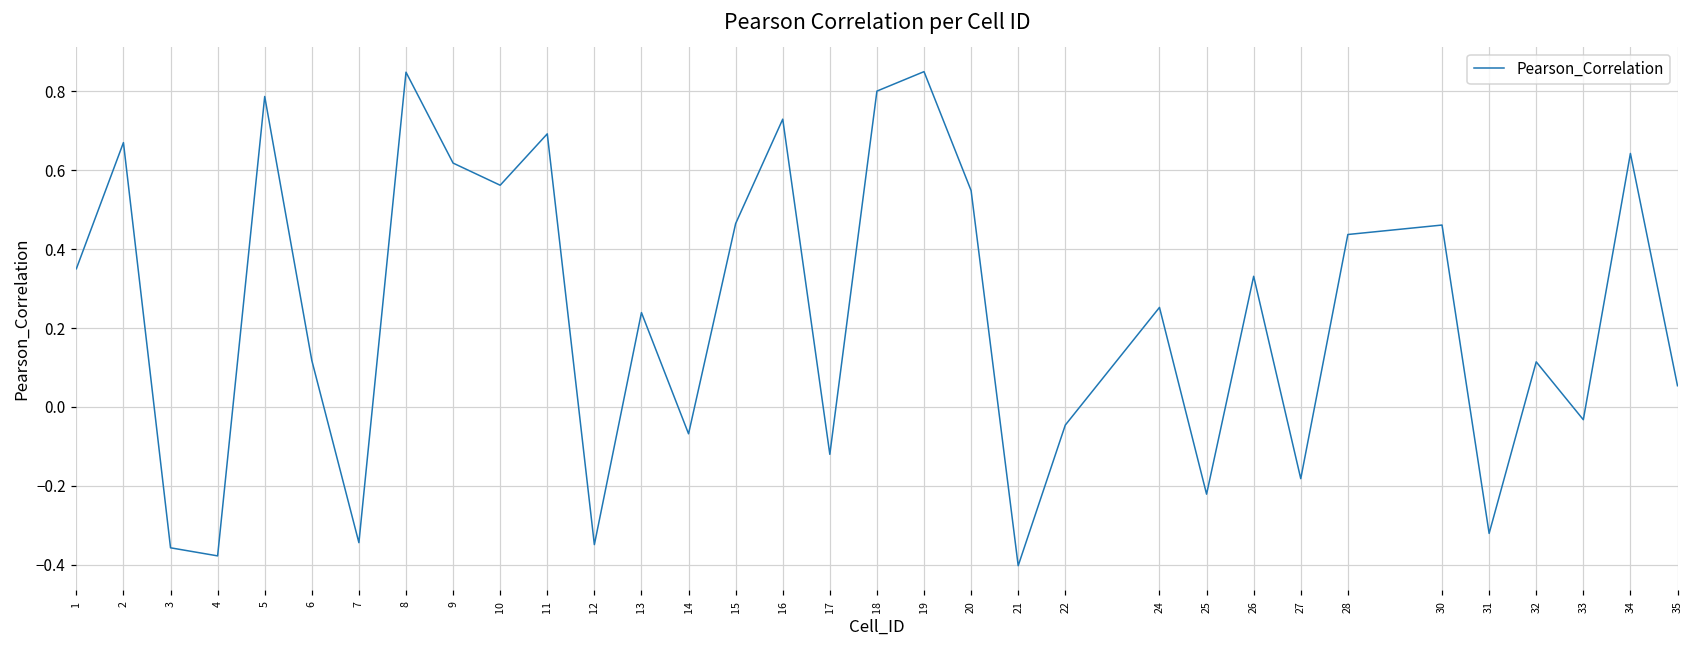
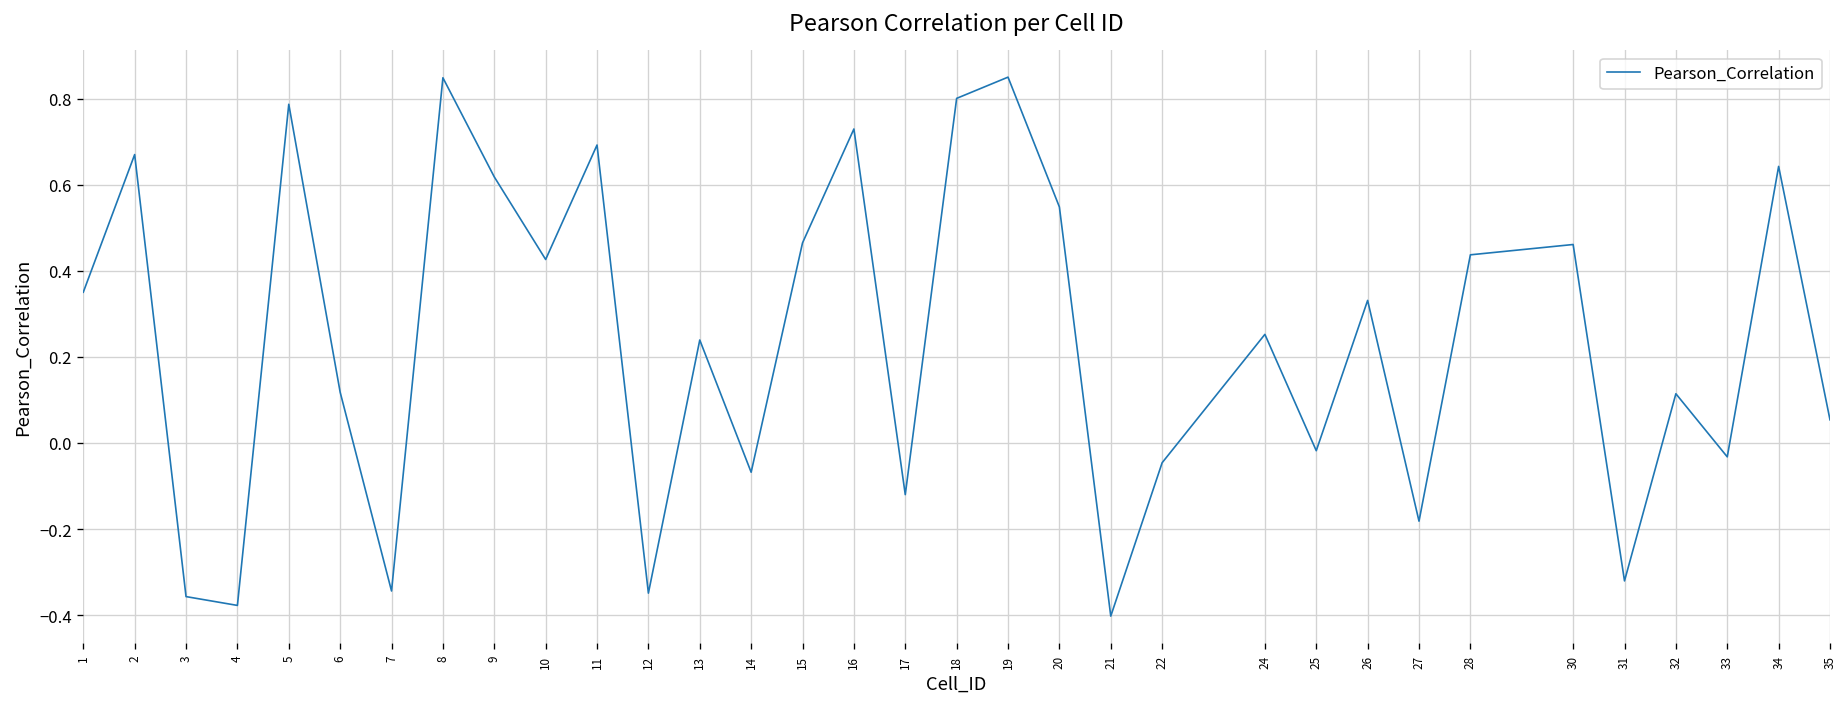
10: 0.56 -> 0.43
25: -0.22 -> -0.02
